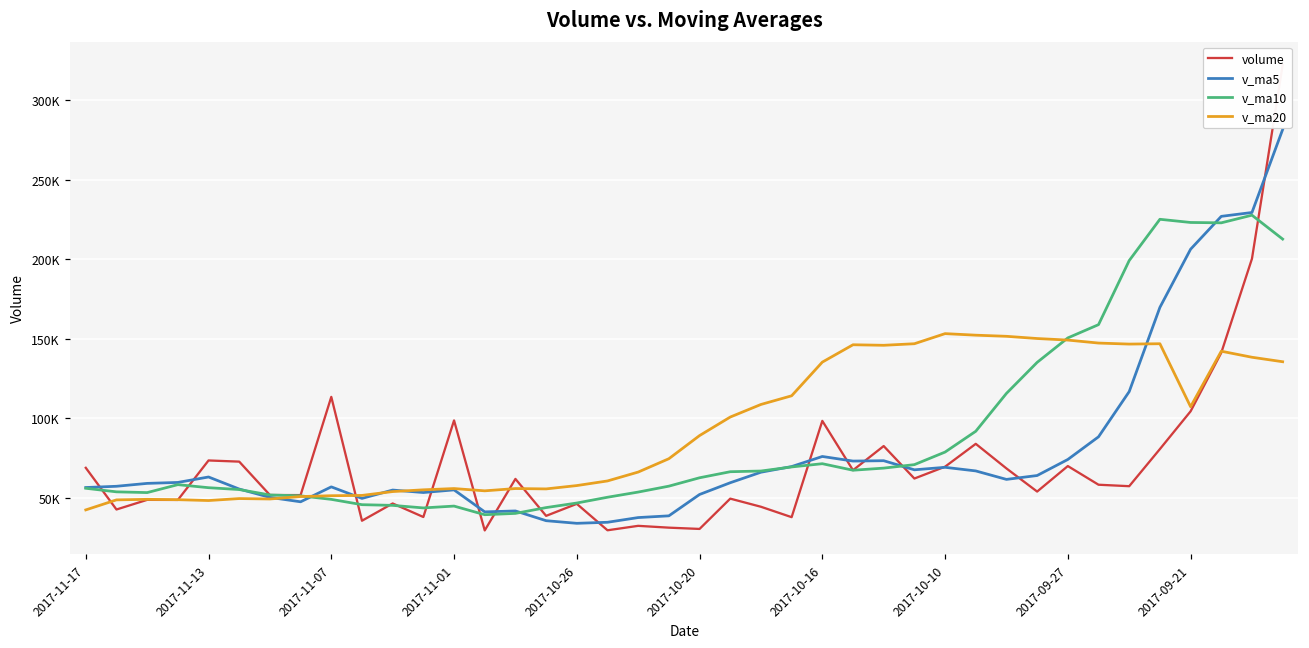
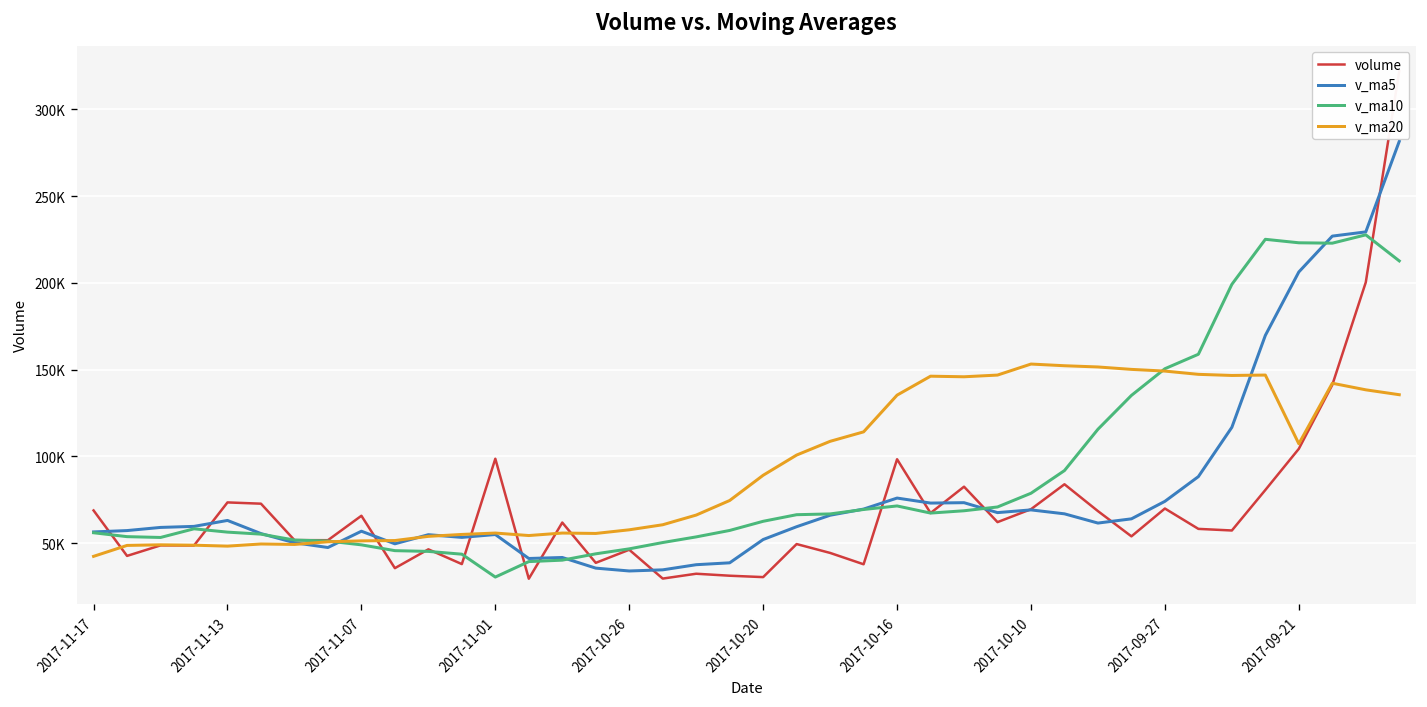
volume, 2017-11-07: 113000 -> 66000
v_ma10, 2017-11-01: 45000 -> 30000
